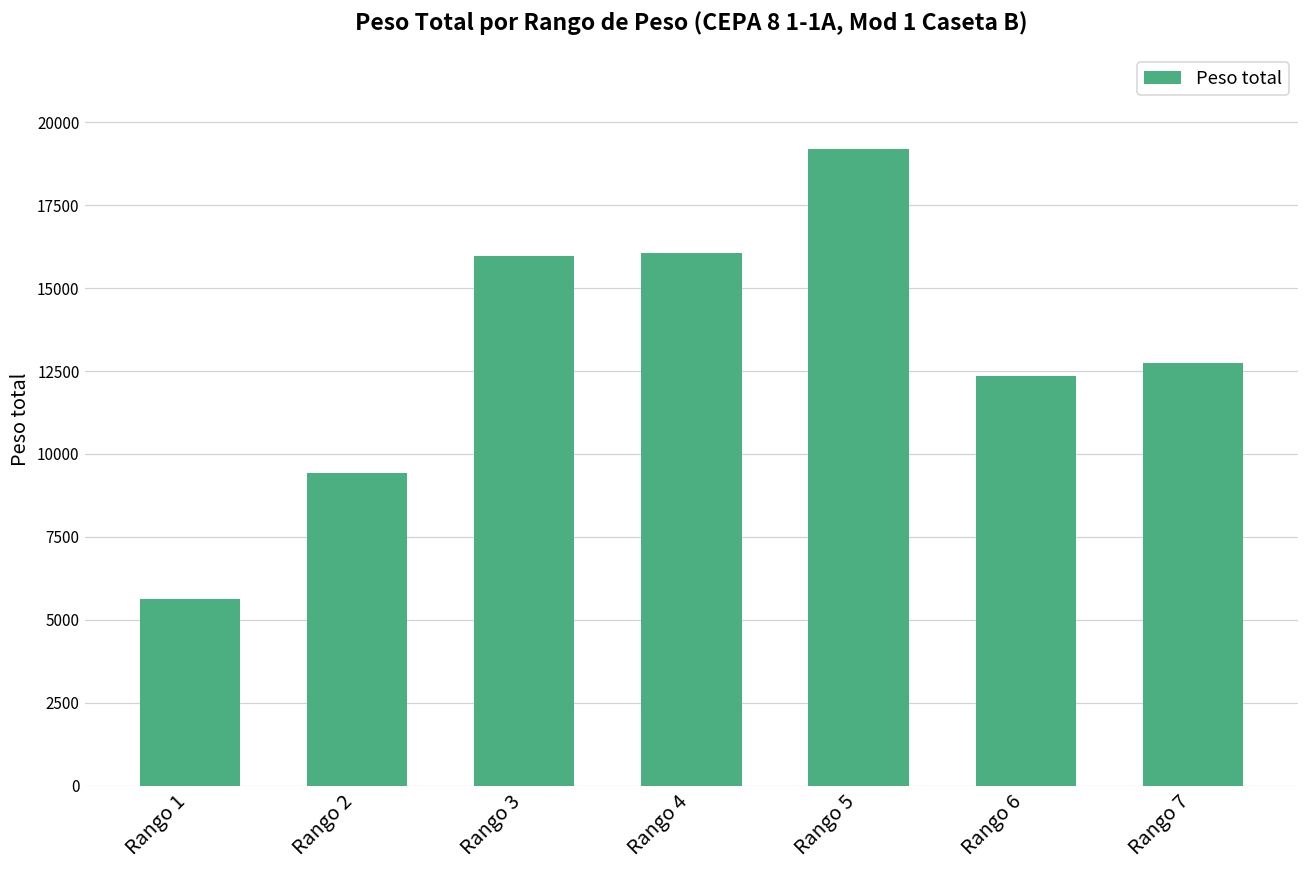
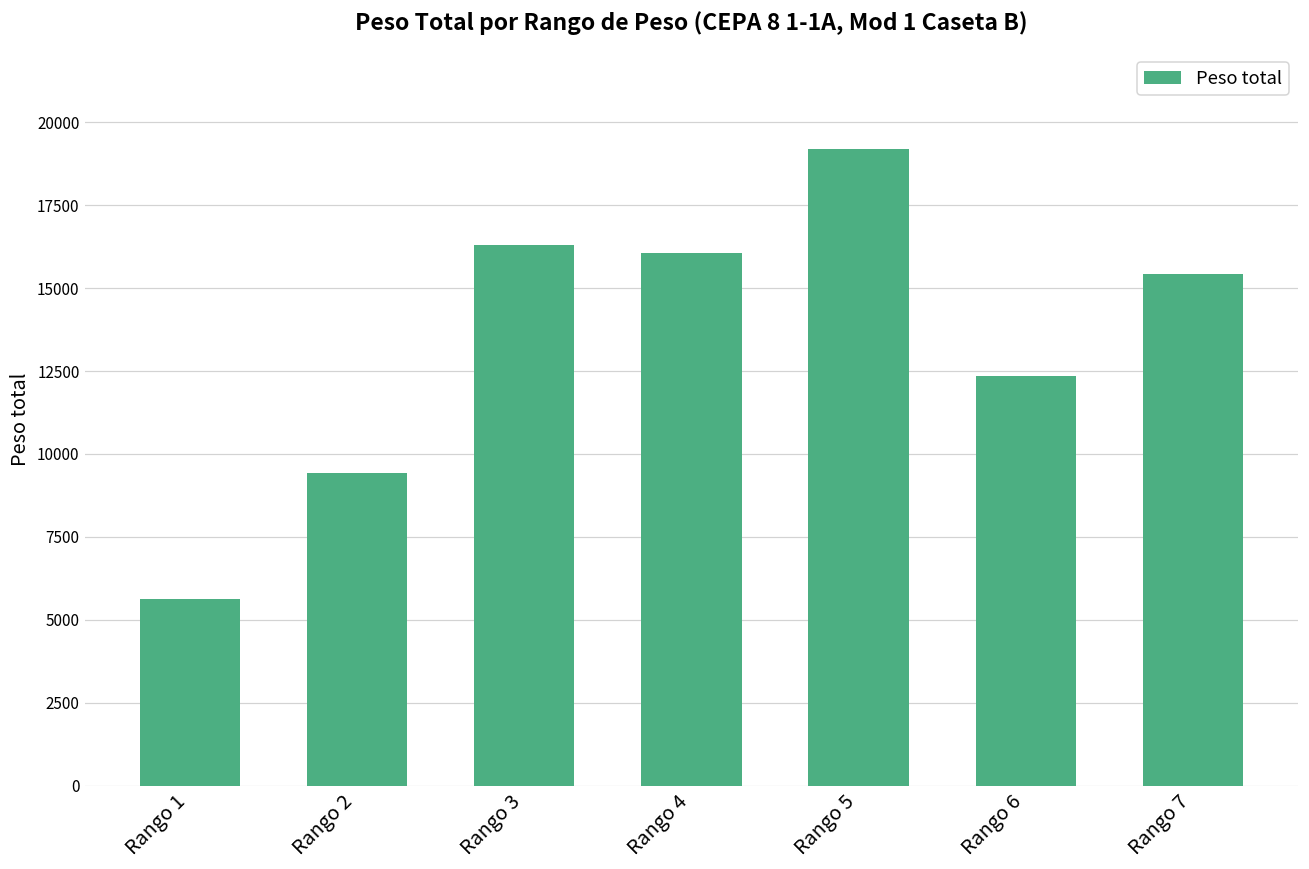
Rango 3: 16000 -> 16300
Rango 7: 12700 -> 15400
